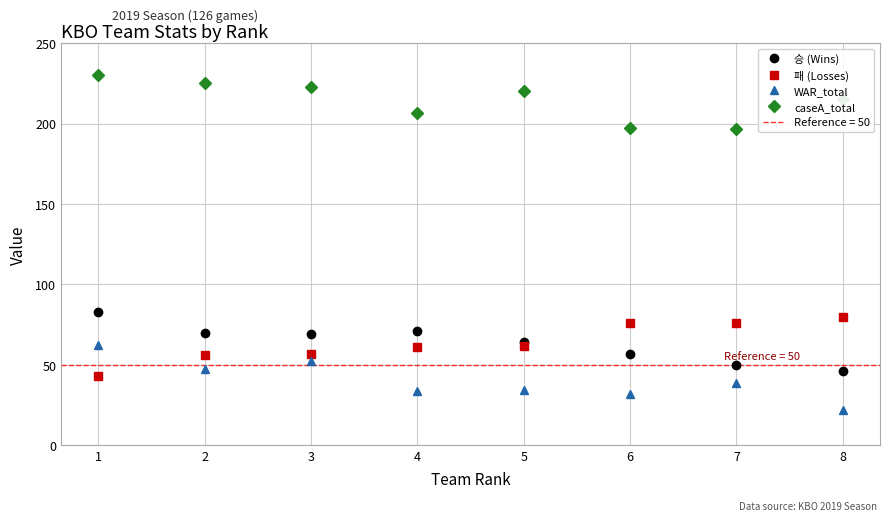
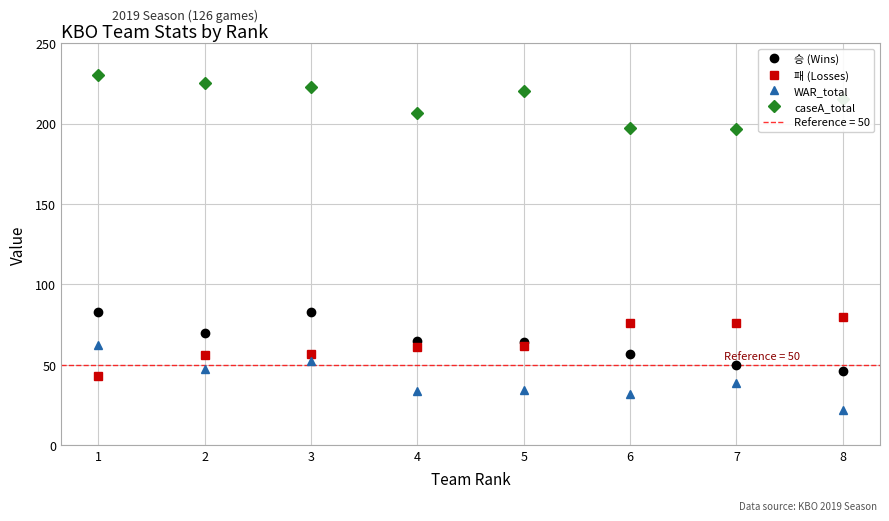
승 (Wins), 3: 69 -> 83
승 (Wins), 4: 71 -> 65
